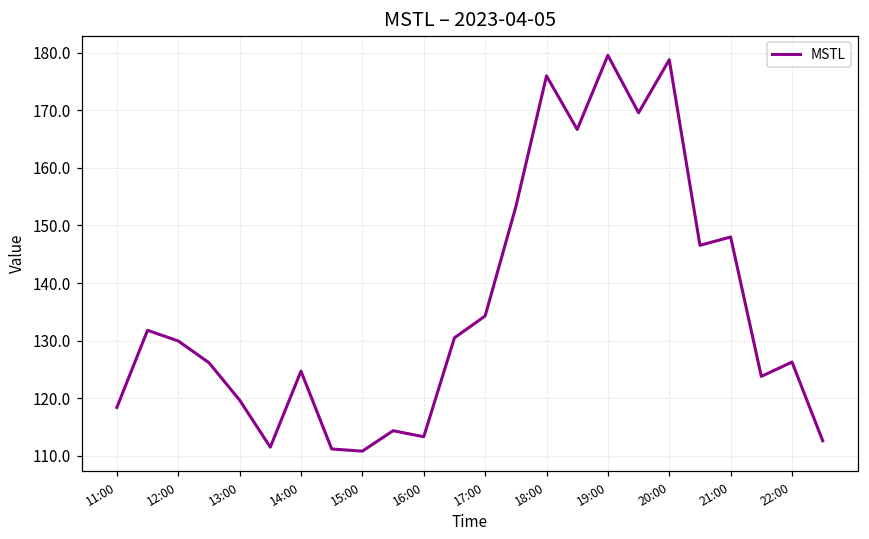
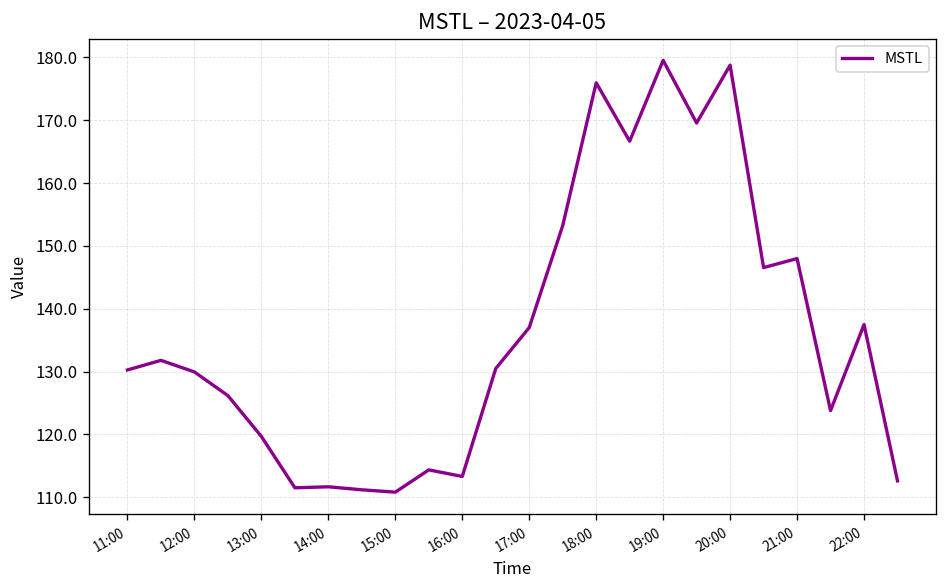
11:00: 118 -> 130
14:00: 125 -> 112
17:00: 134 -> 137
22:00: 126 -> 137
